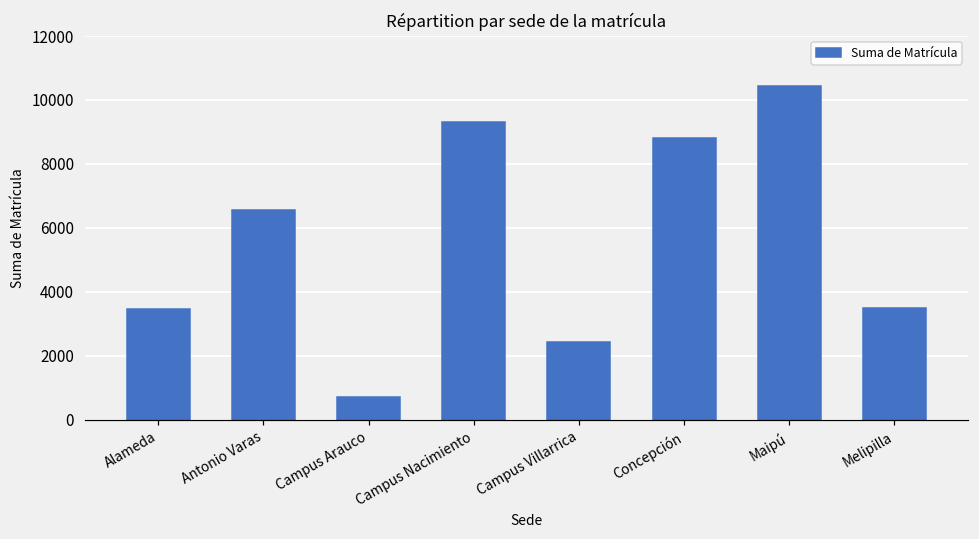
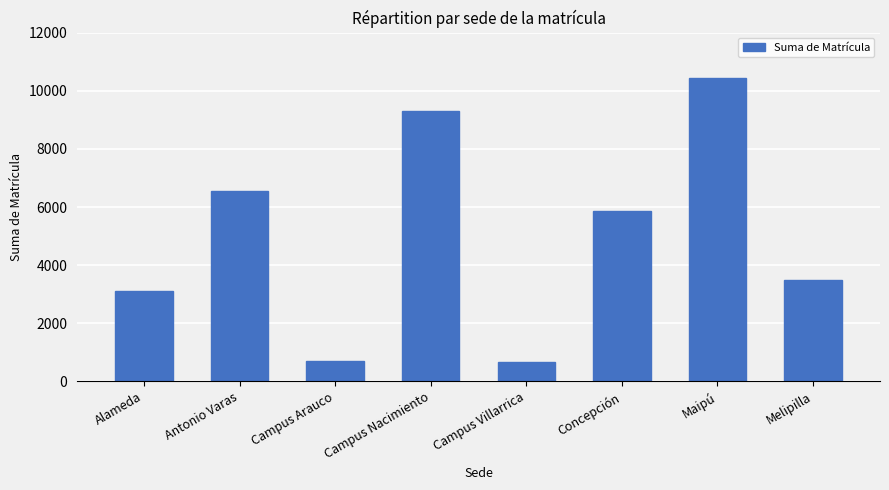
Alameda: 3500 -> 3100
Campus Villarrica: 2400 -> 700
Concepción: 8800 -> 5900
